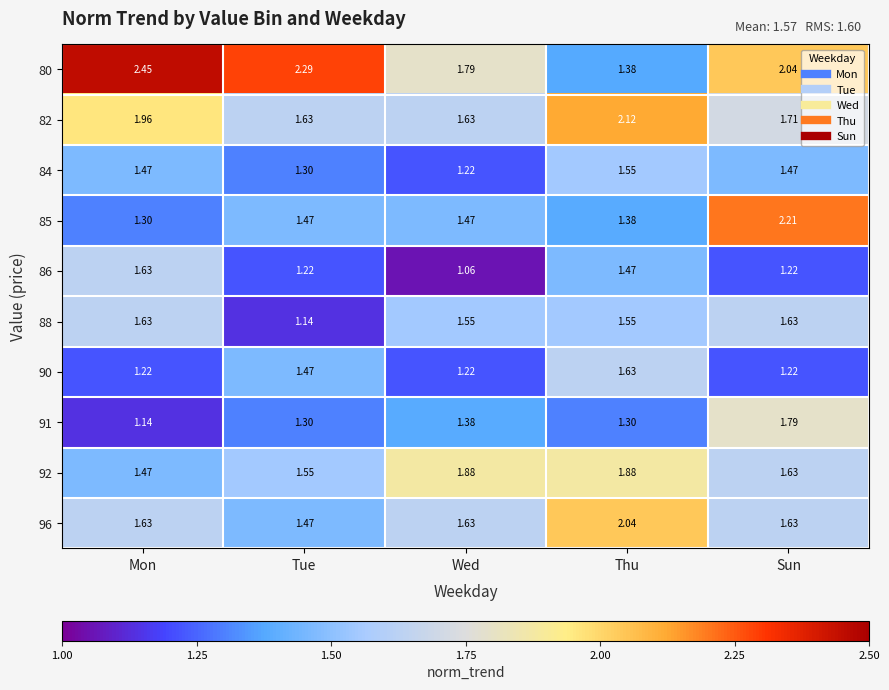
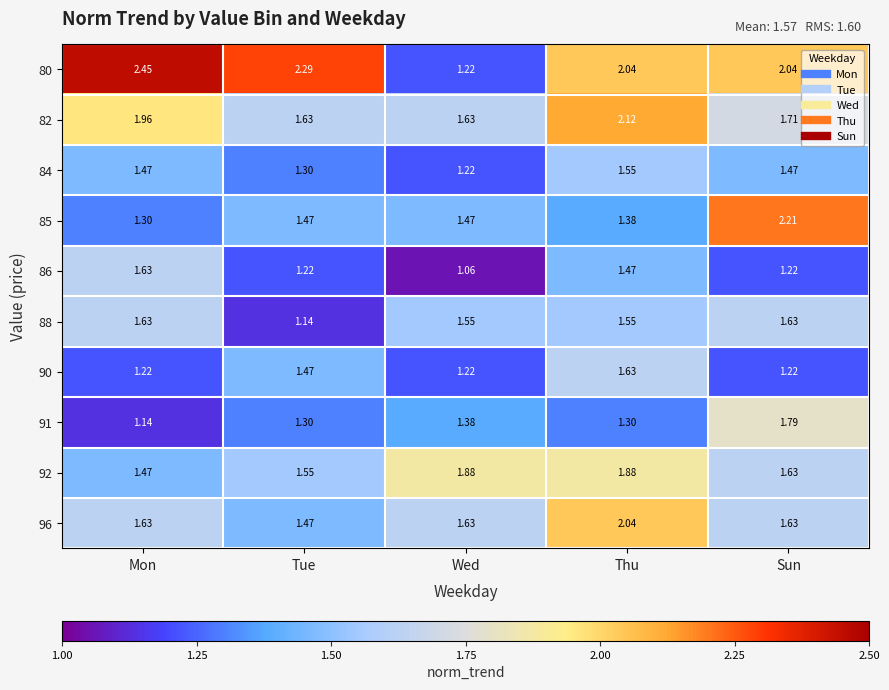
80, Wed: 1.79 -> 1.22
80, Thu: 1.38 -> 2.04
